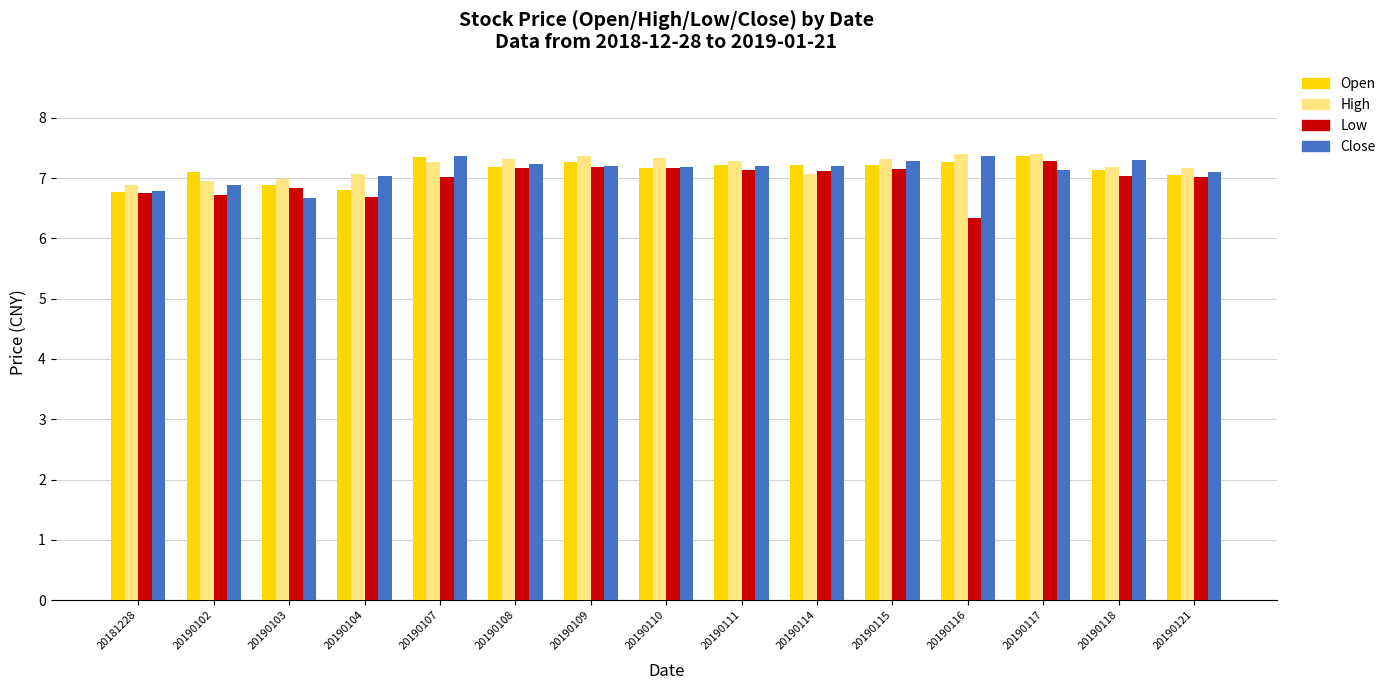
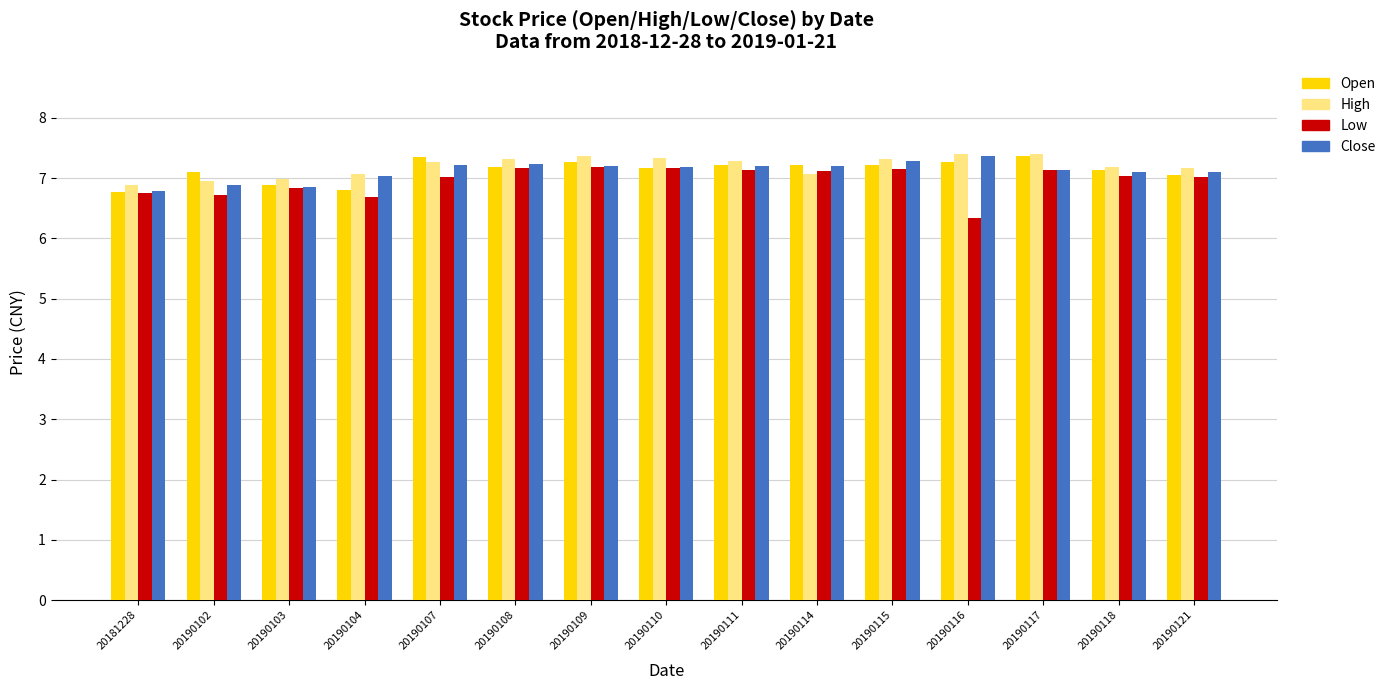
Close, 20190103: 6.7 -> 6.9
Close, 20190107: 7.4 -> 7.2
Low, 20190117: 7.3 -> 7.1
Close, 20190118: 7.3 -> 7.1
